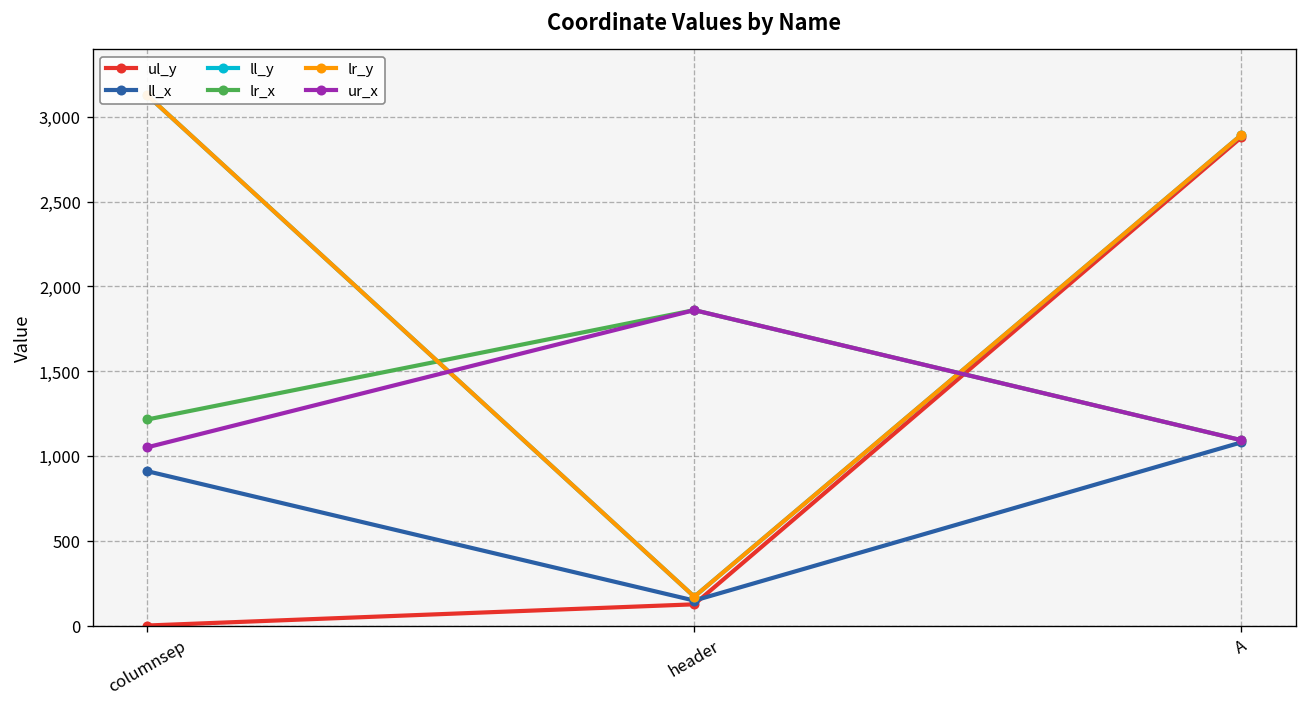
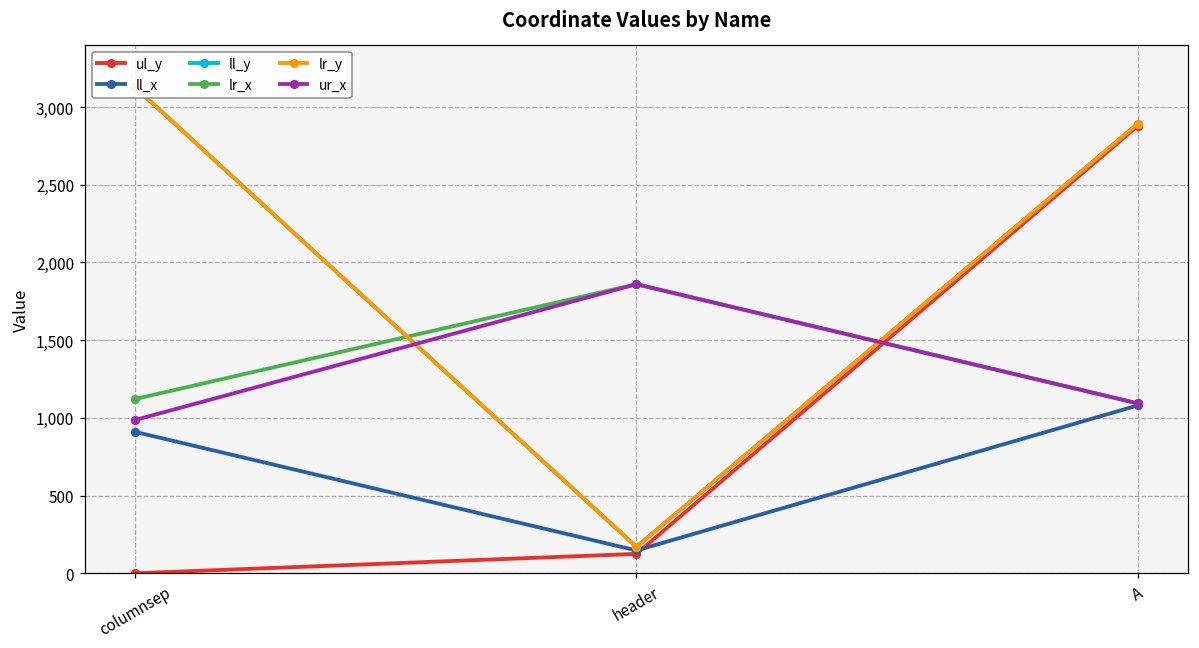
lr_x, columnsep: 1,220 -> 1,120
ur_x, columnsep: 1,050 -> 990
